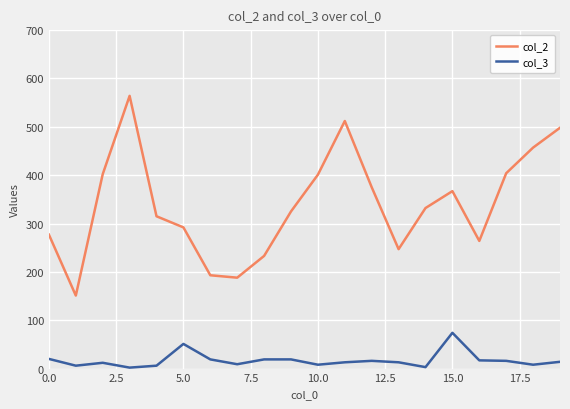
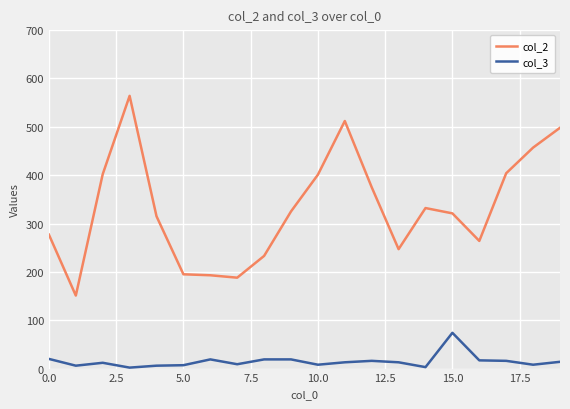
col_2, 5.0: 290 -> 200
col_3, 5.0: 50 -> 10
col_2, 15.0: 370 -> 320
